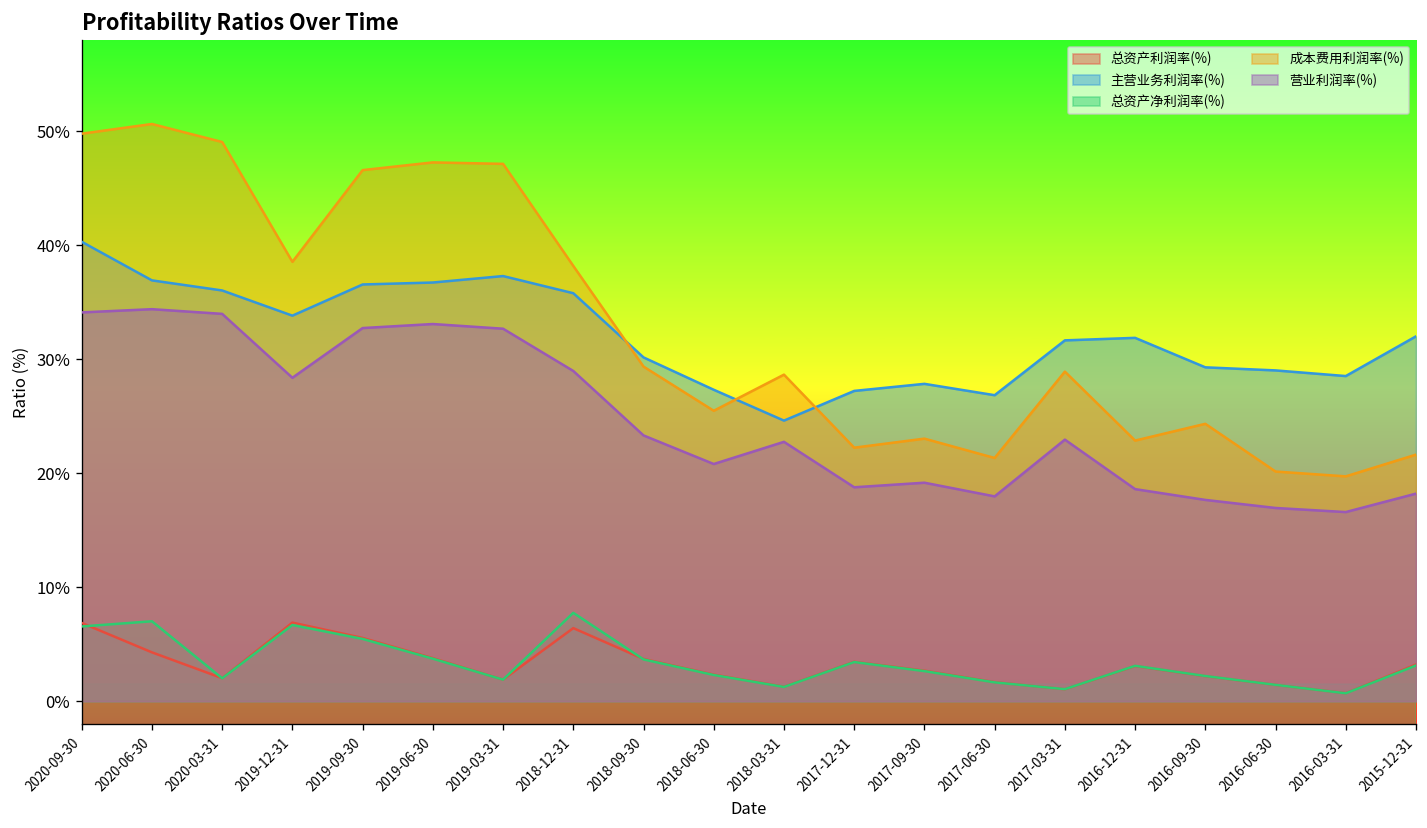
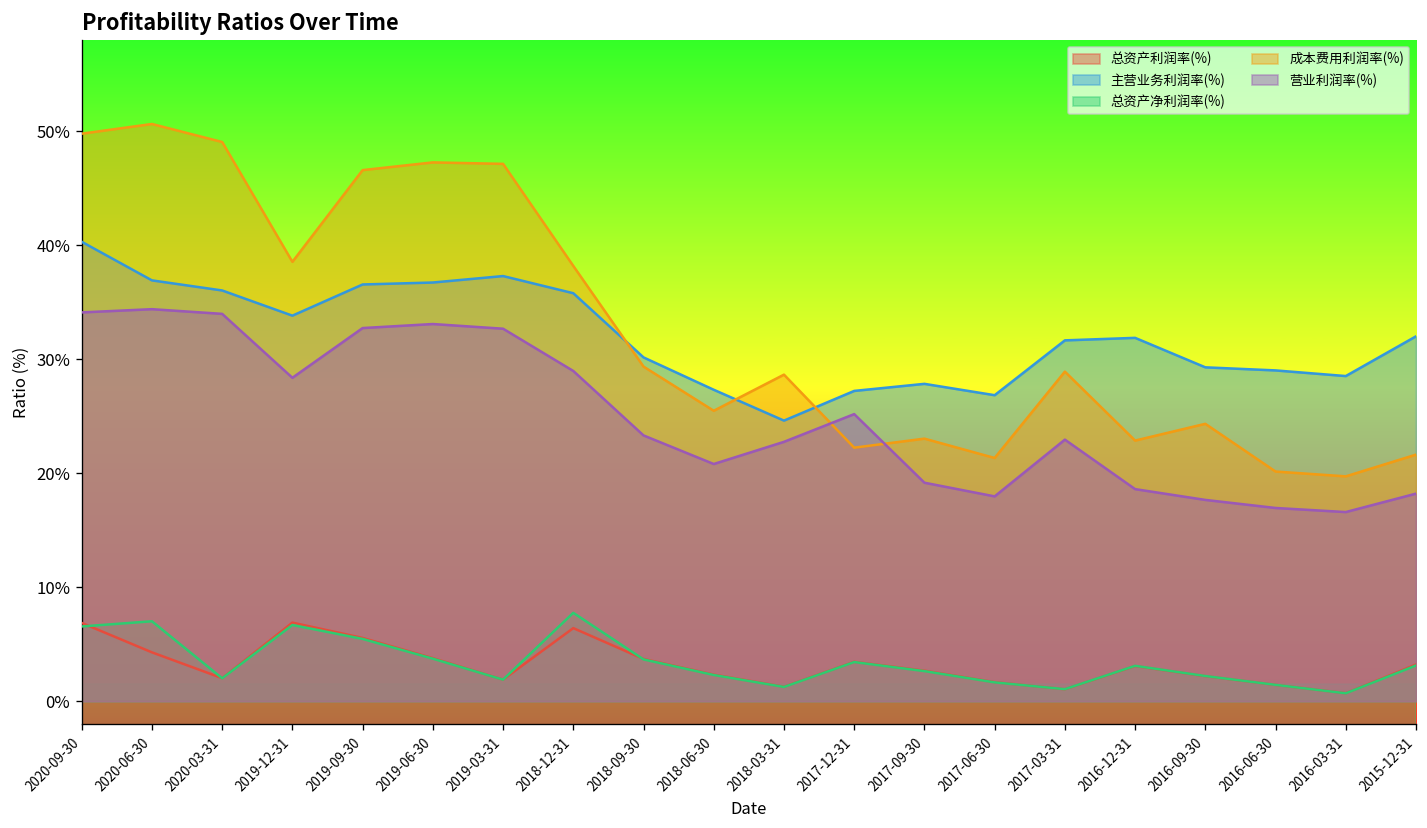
营业利润率(%), 2017-12-31: 19% -> 25%
